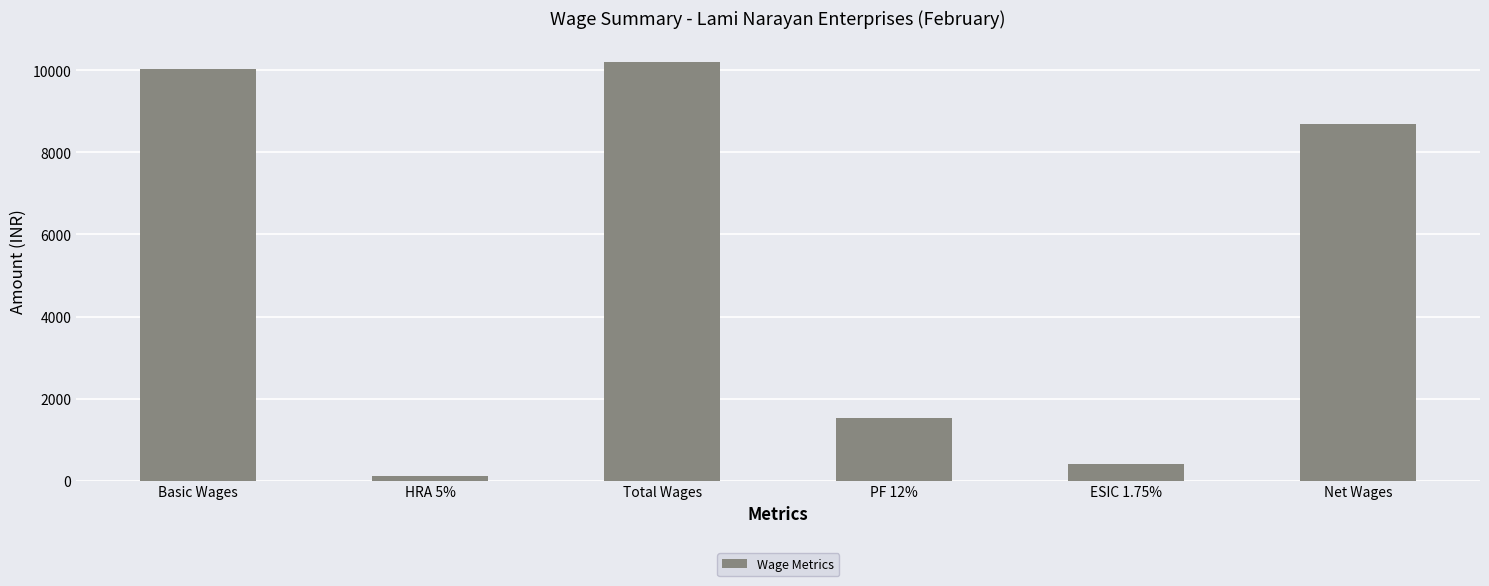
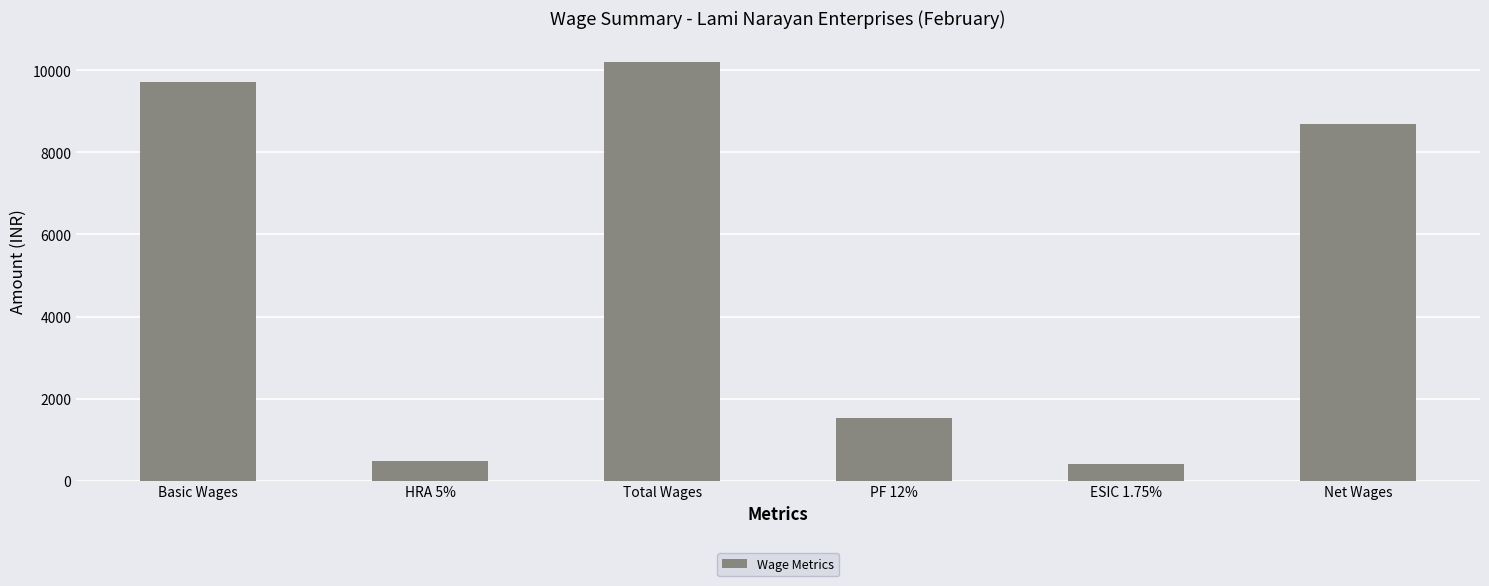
Basic Wages: 10000 -> 9700
HRA 5%: 100 -> 500
